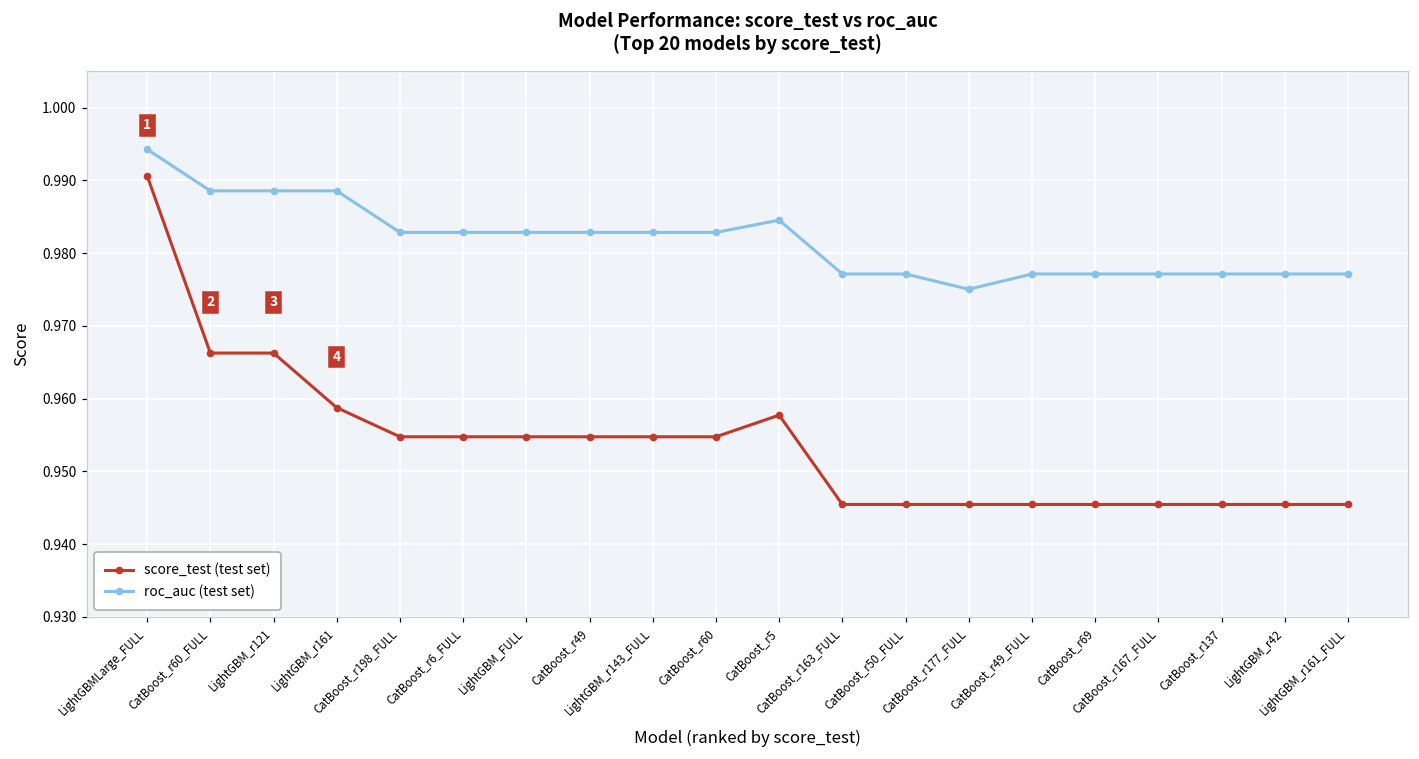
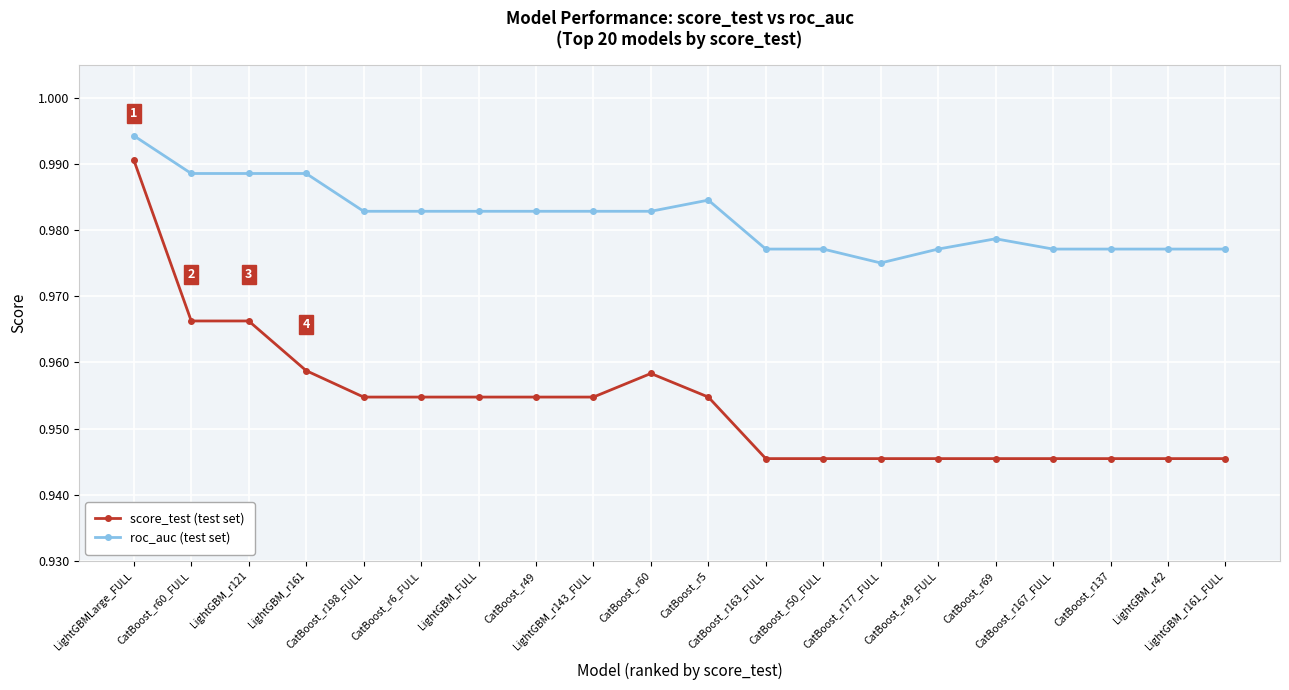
score_test (test set), CatBoost_r60: 0.955 -> 0.958
score_test (test set), CatBoost_r5: 0.958 -> 0.955
roc_auc (test set), CatBoost_r69: 0.977 -> 0.979
